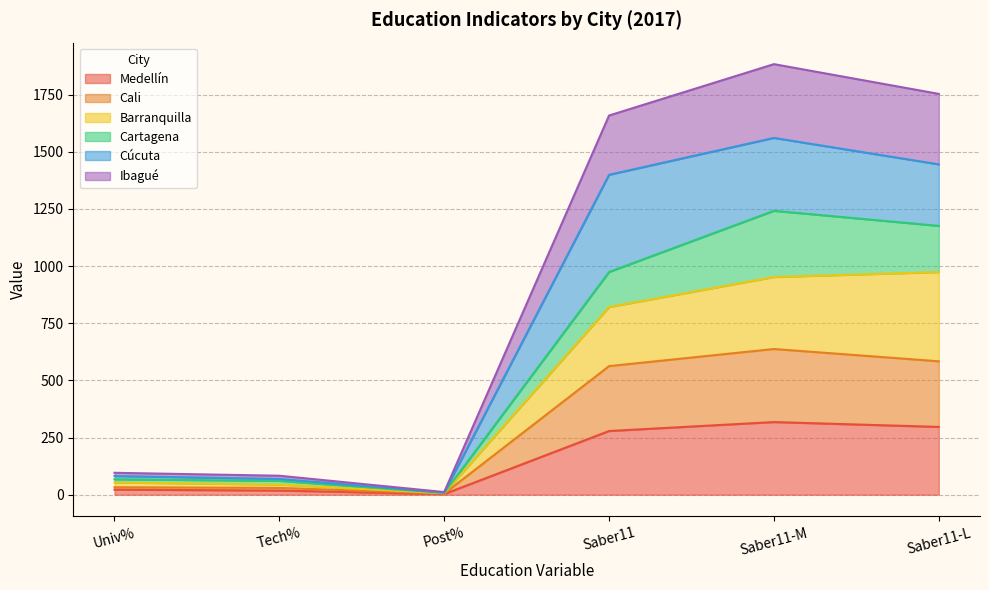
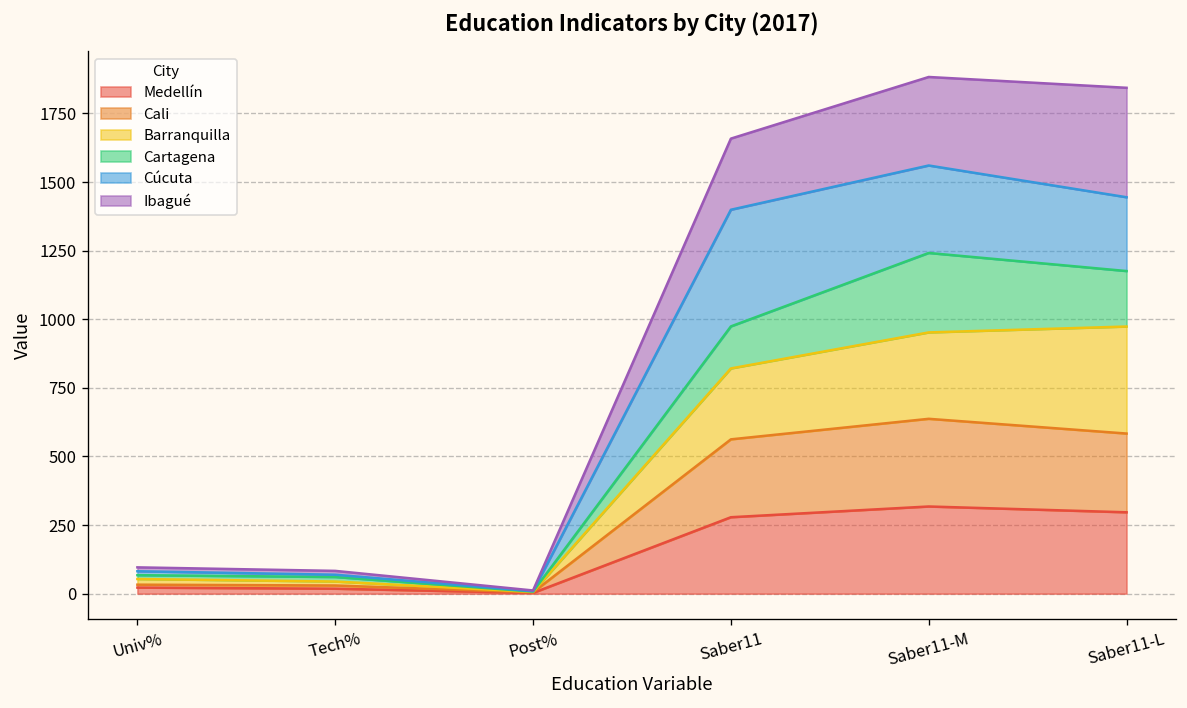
Ibagué, Saber11-L: 310 -> 400
